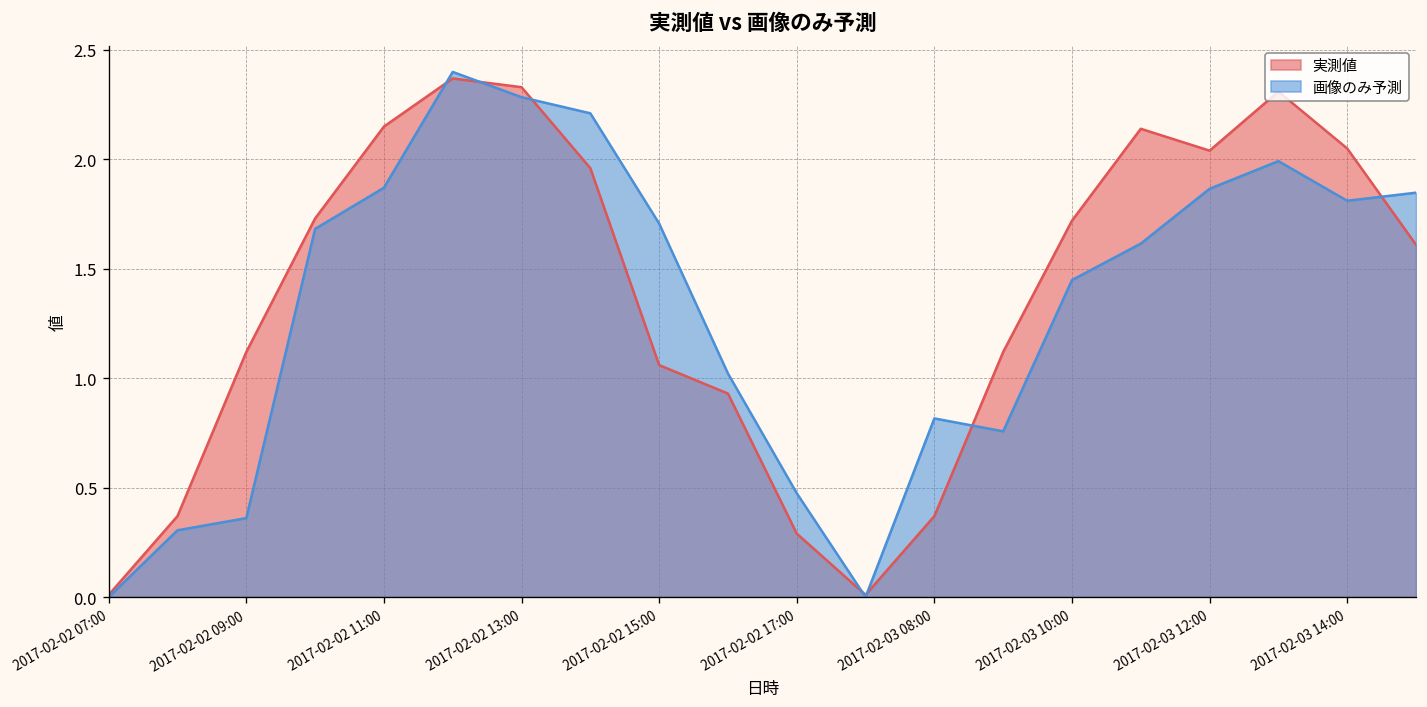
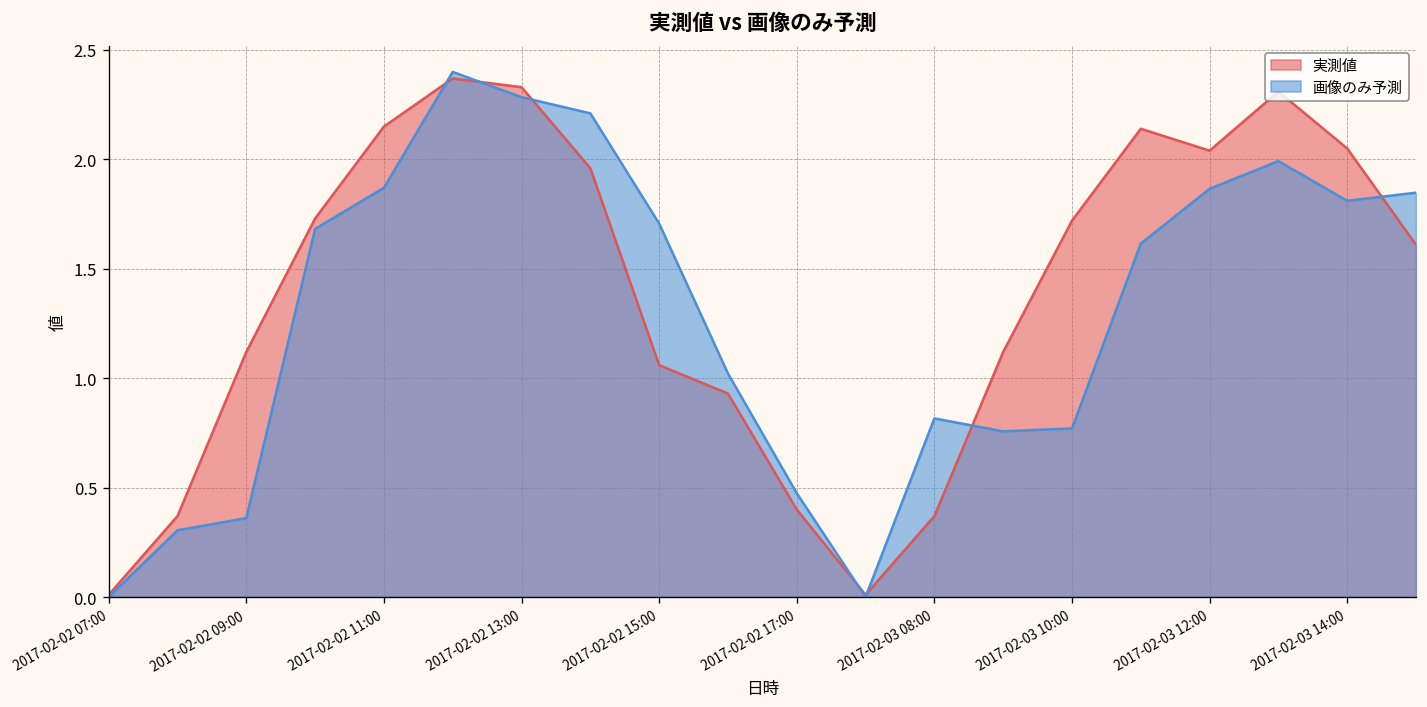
実測値, 2017-02-02 17:00: 0.29 -> 0.40
画像のみ予測, 2017-02-03 10:00: 1.45 -> 0.77
